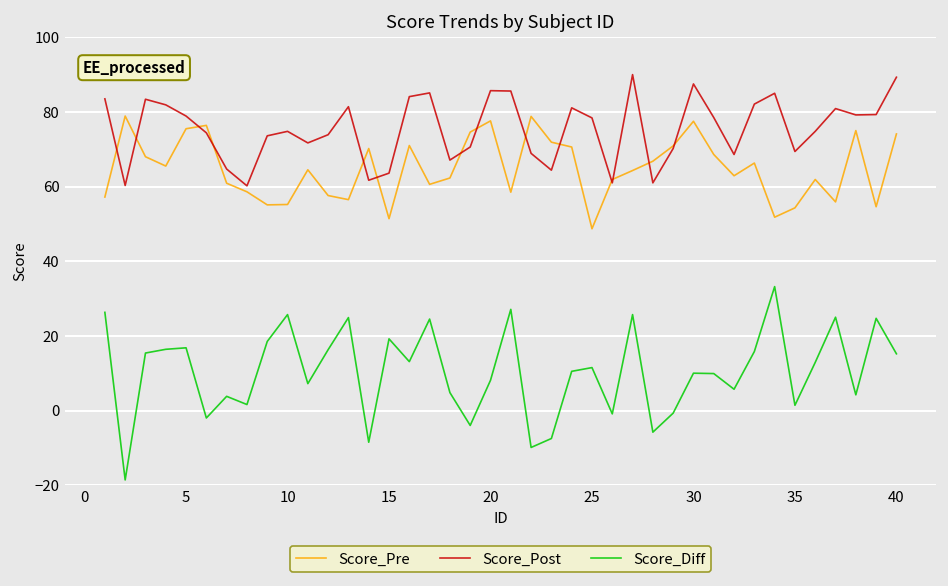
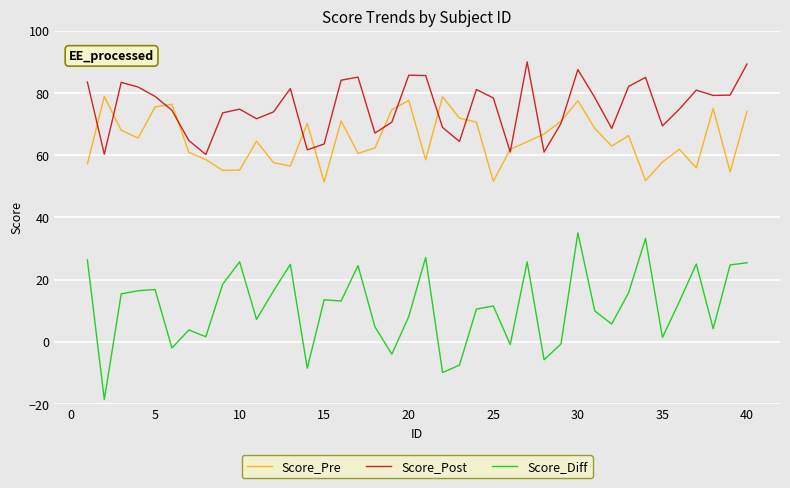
Score_Diff, 15: 19 -> 14
Score_Pre, 25: 49 -> 52
Score_Diff, 30: 10 -> 35
Score_Pre, 35: 54 -> 58
Score_Diff, 40: 15 -> 25
